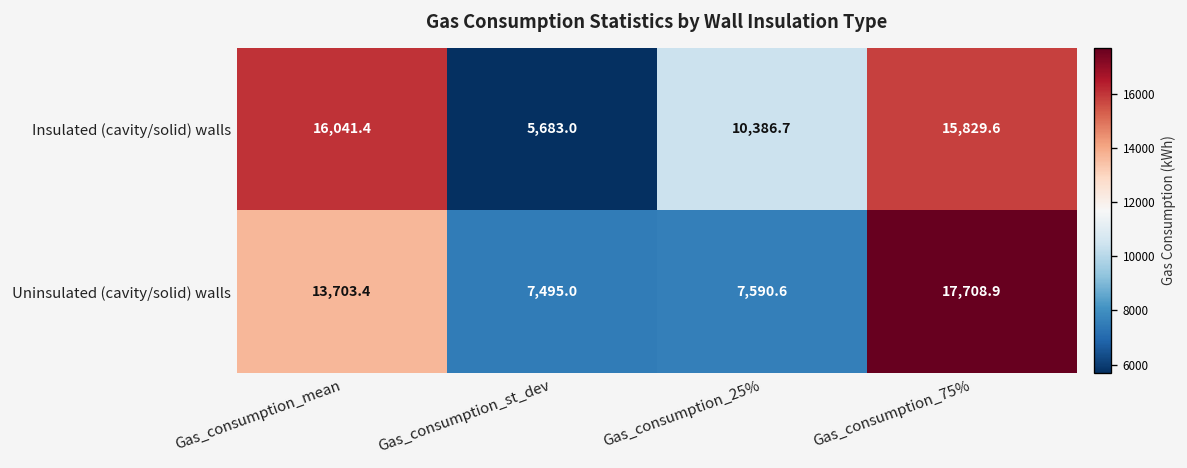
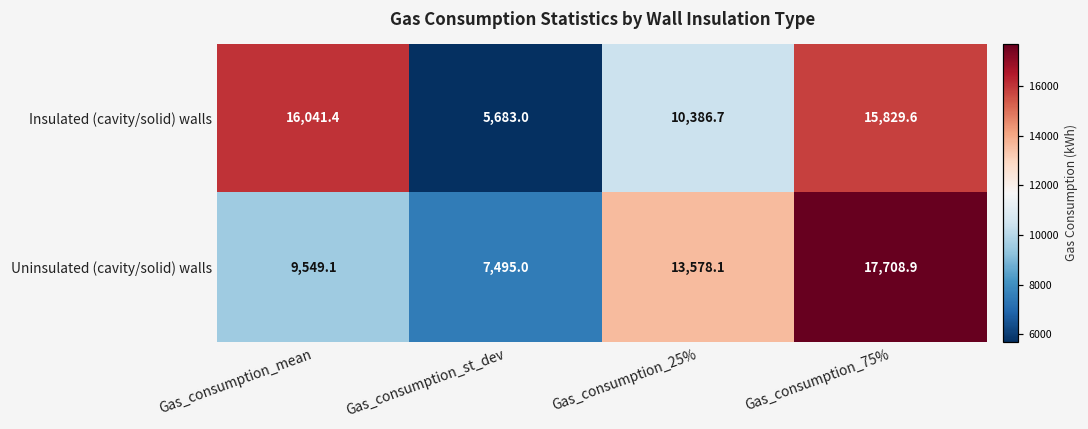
Uninsulated (cavity/solid) walls, Gas_consumption_mean: 13,703.4 -> 9,549.1
Uninsulated (cavity/solid) walls, Gas_consumption_25%: 7,590.6 -> 13,578.1
